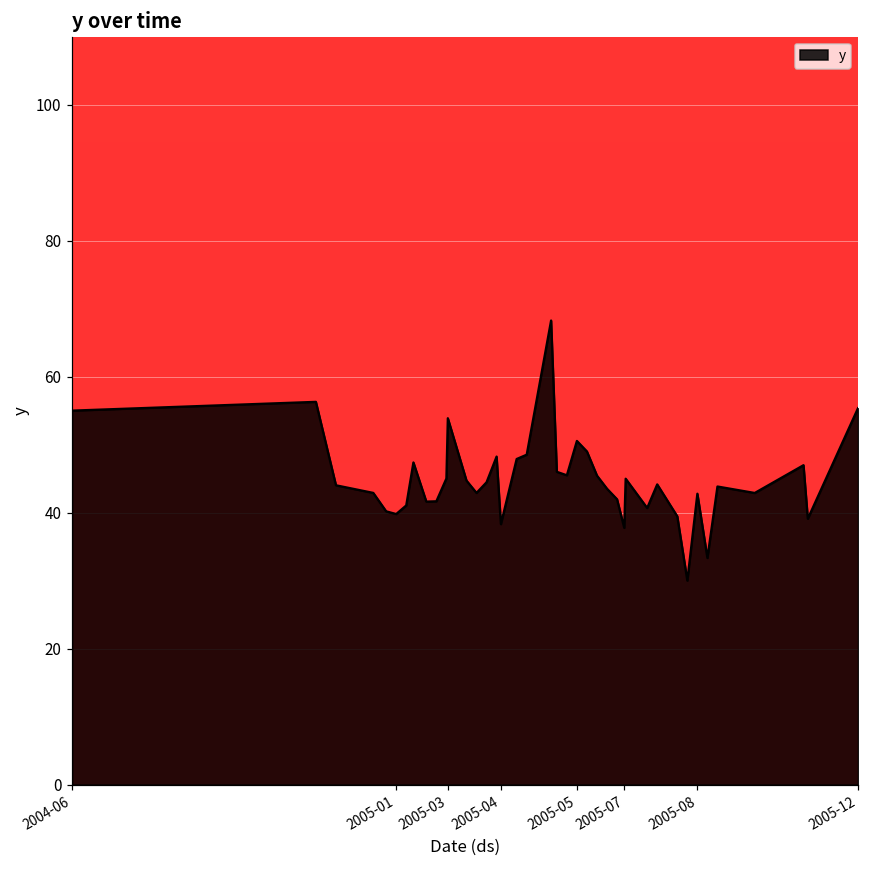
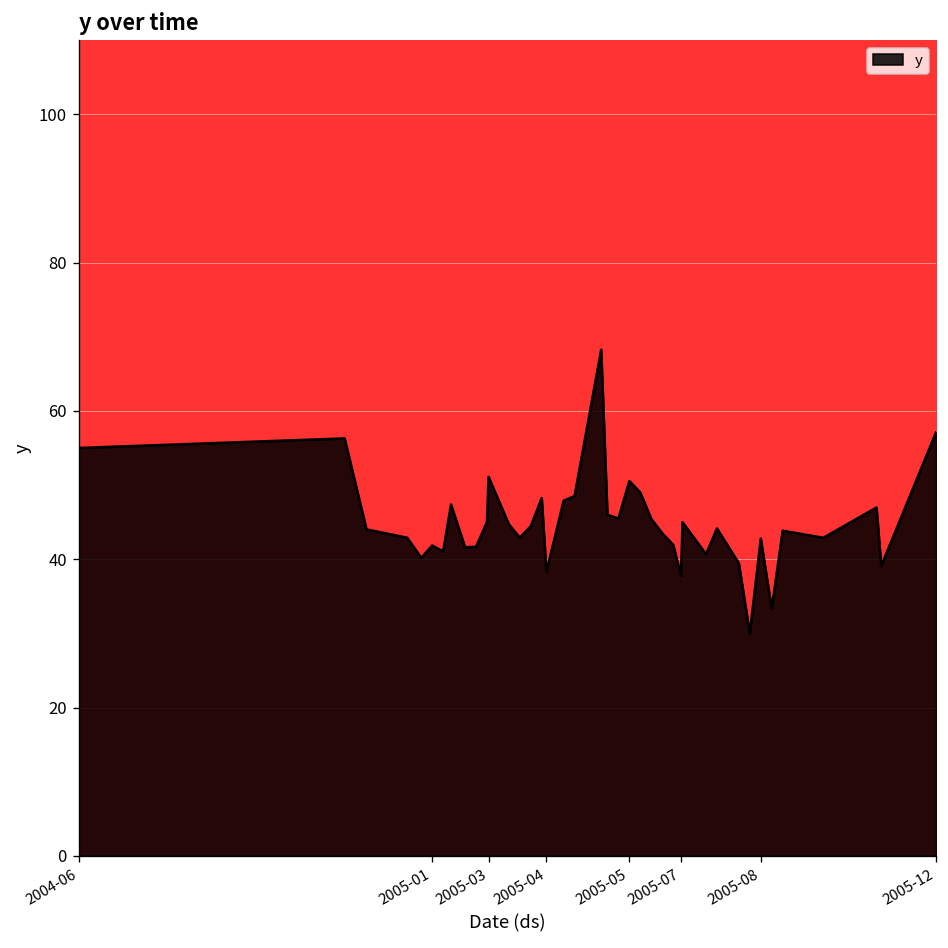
2005-01: 40 -> 42
2005-03: 54 -> 51
2005-12: 55 -> 57
